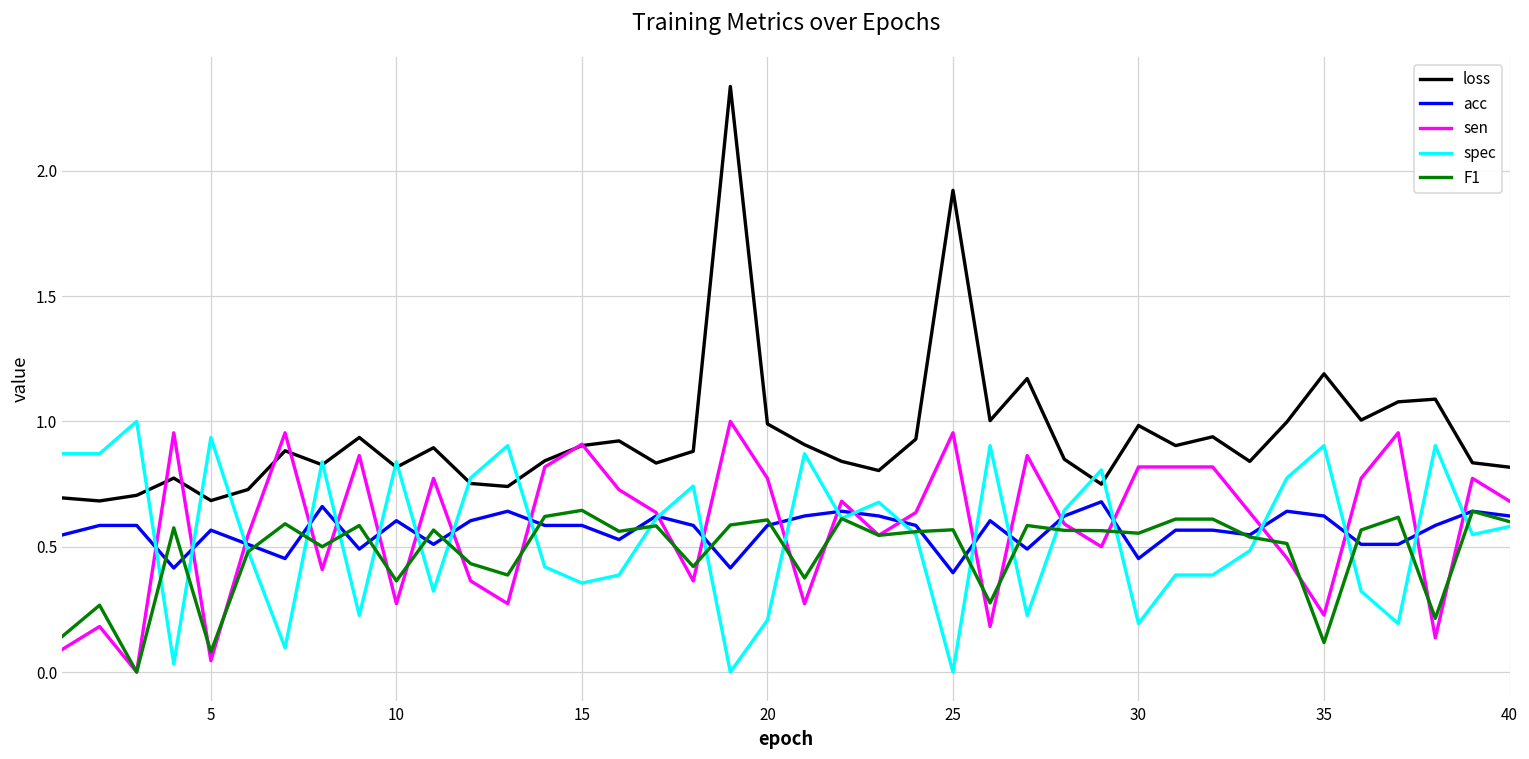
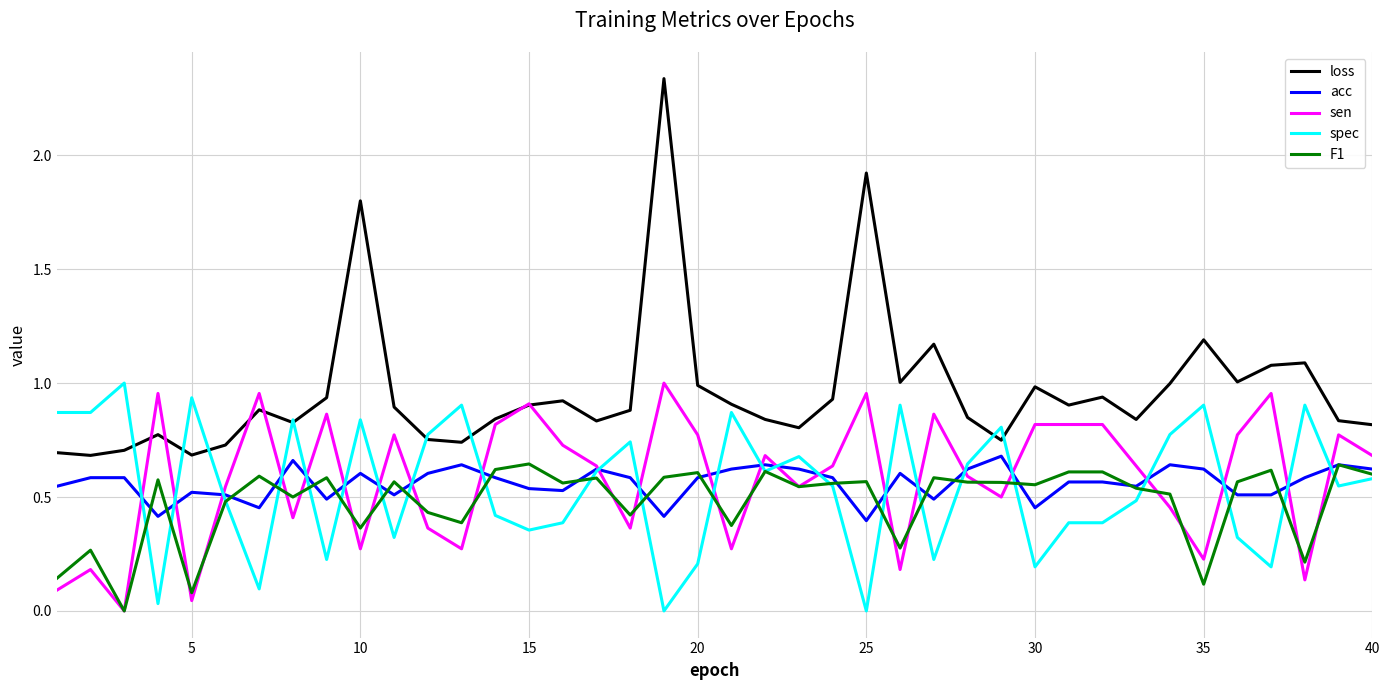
acc, 5: 0.57 -> 0.52
loss, 10: 0.82 -> 1.80
acc, 15: 0.58 -> 0.54
